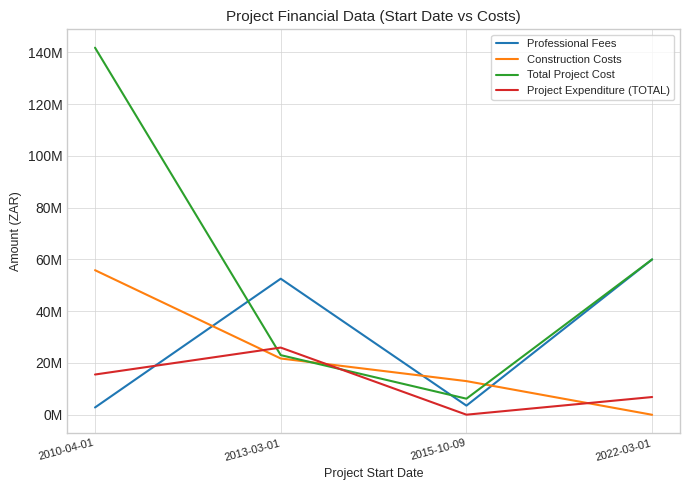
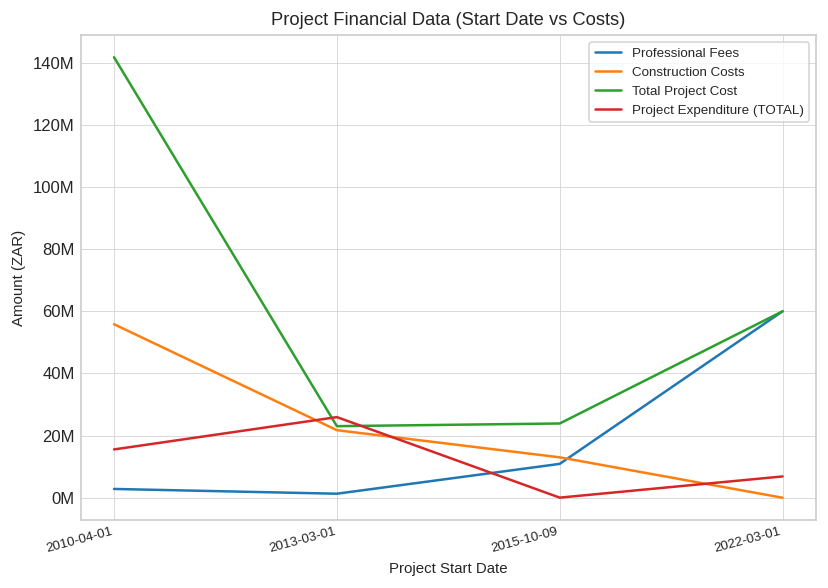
Professional Fees, 2013-03-01: 53000000 -> 1000000
Professional Fees, 2015-10-09: 4000000 -> 11000000
Total Project Cost, 2015-10-09: 6000000 -> 24000000
